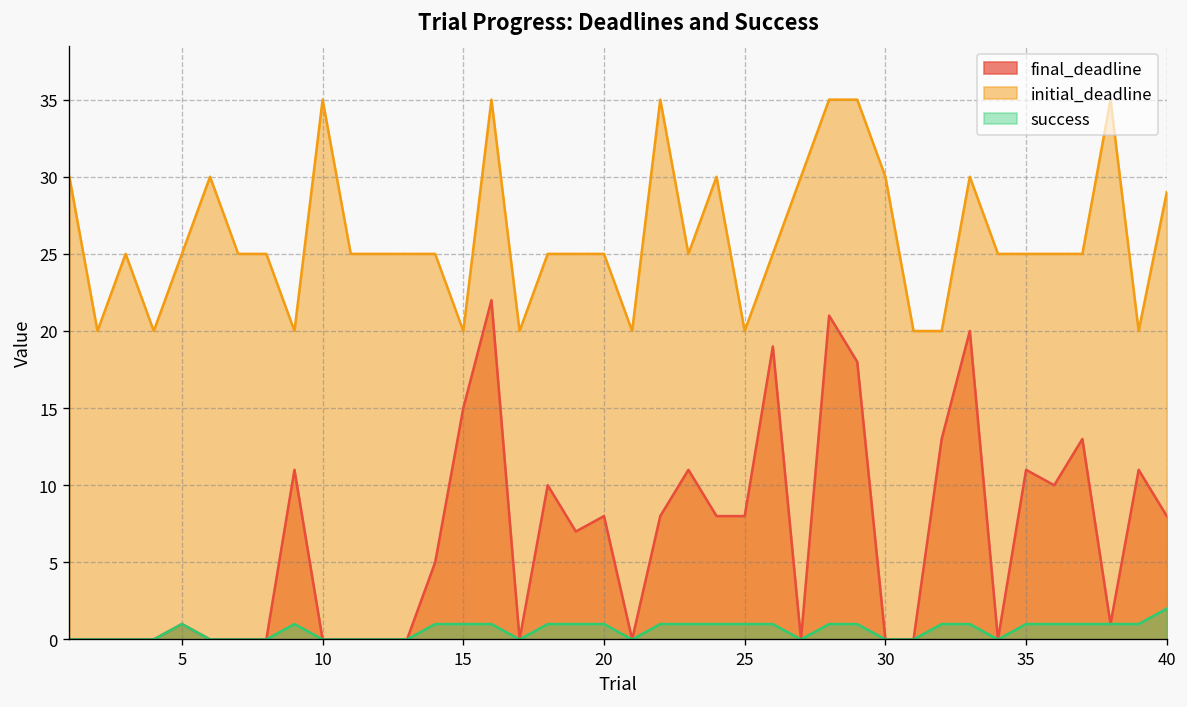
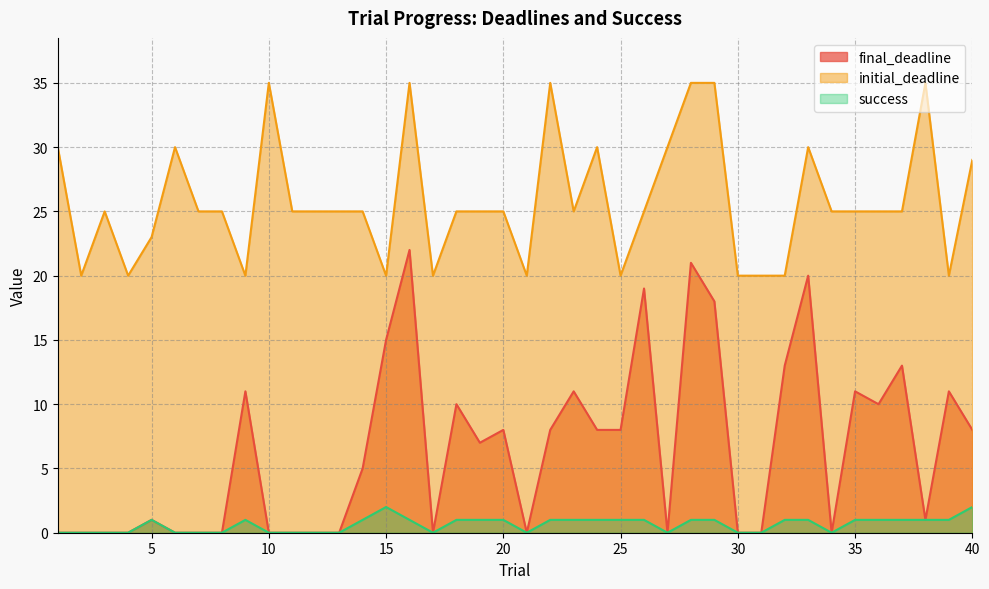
initial_deadline, 5: 25 -> 23
success, 15: 1 -> 2
initial_deadline, 30: 30 -> 20
